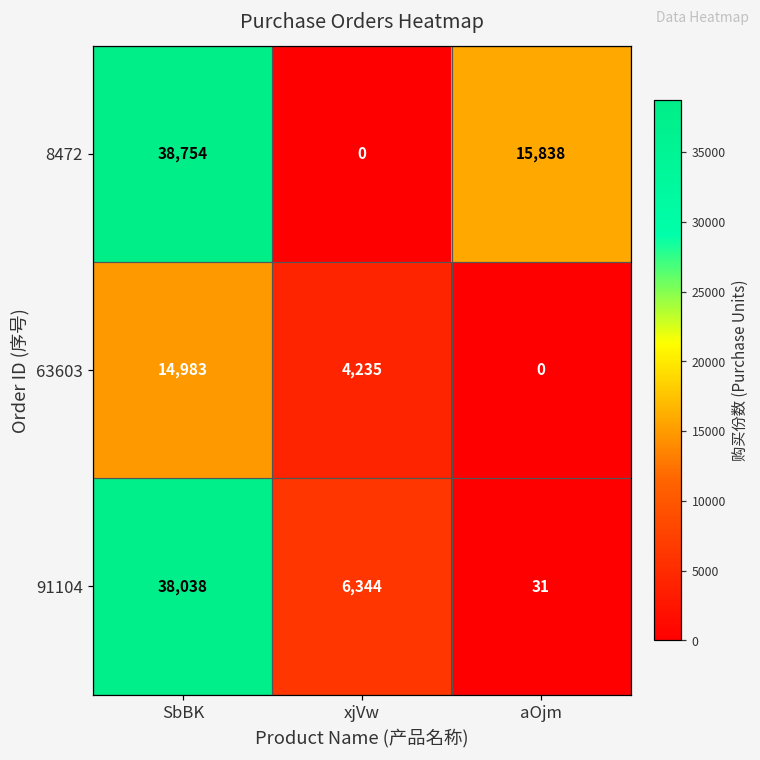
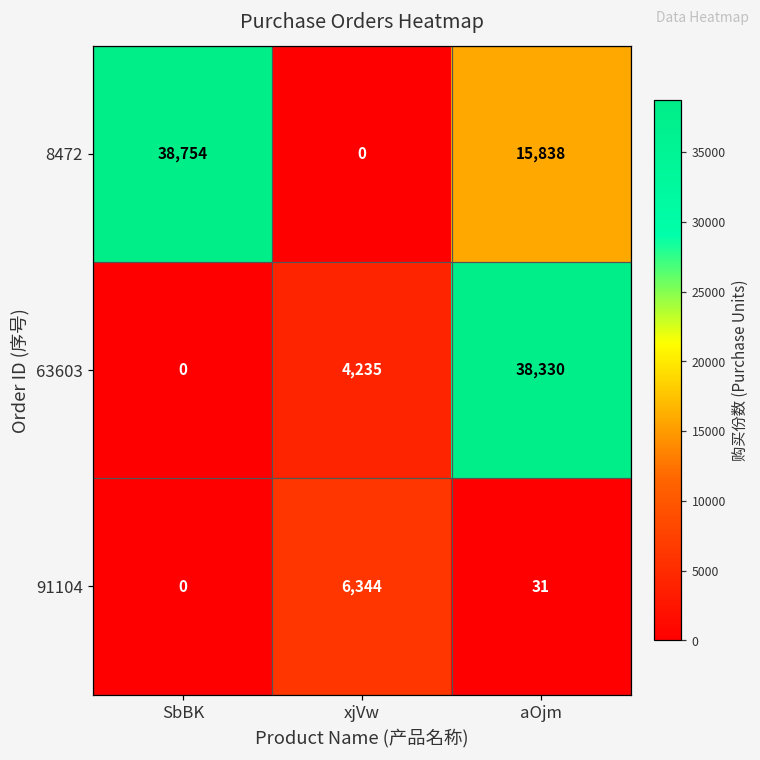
63603, SbBK: 14,983 -> 0
63603, aOjm: 0 -> 38,330
91104, SbBK: 38,038 -> 0
